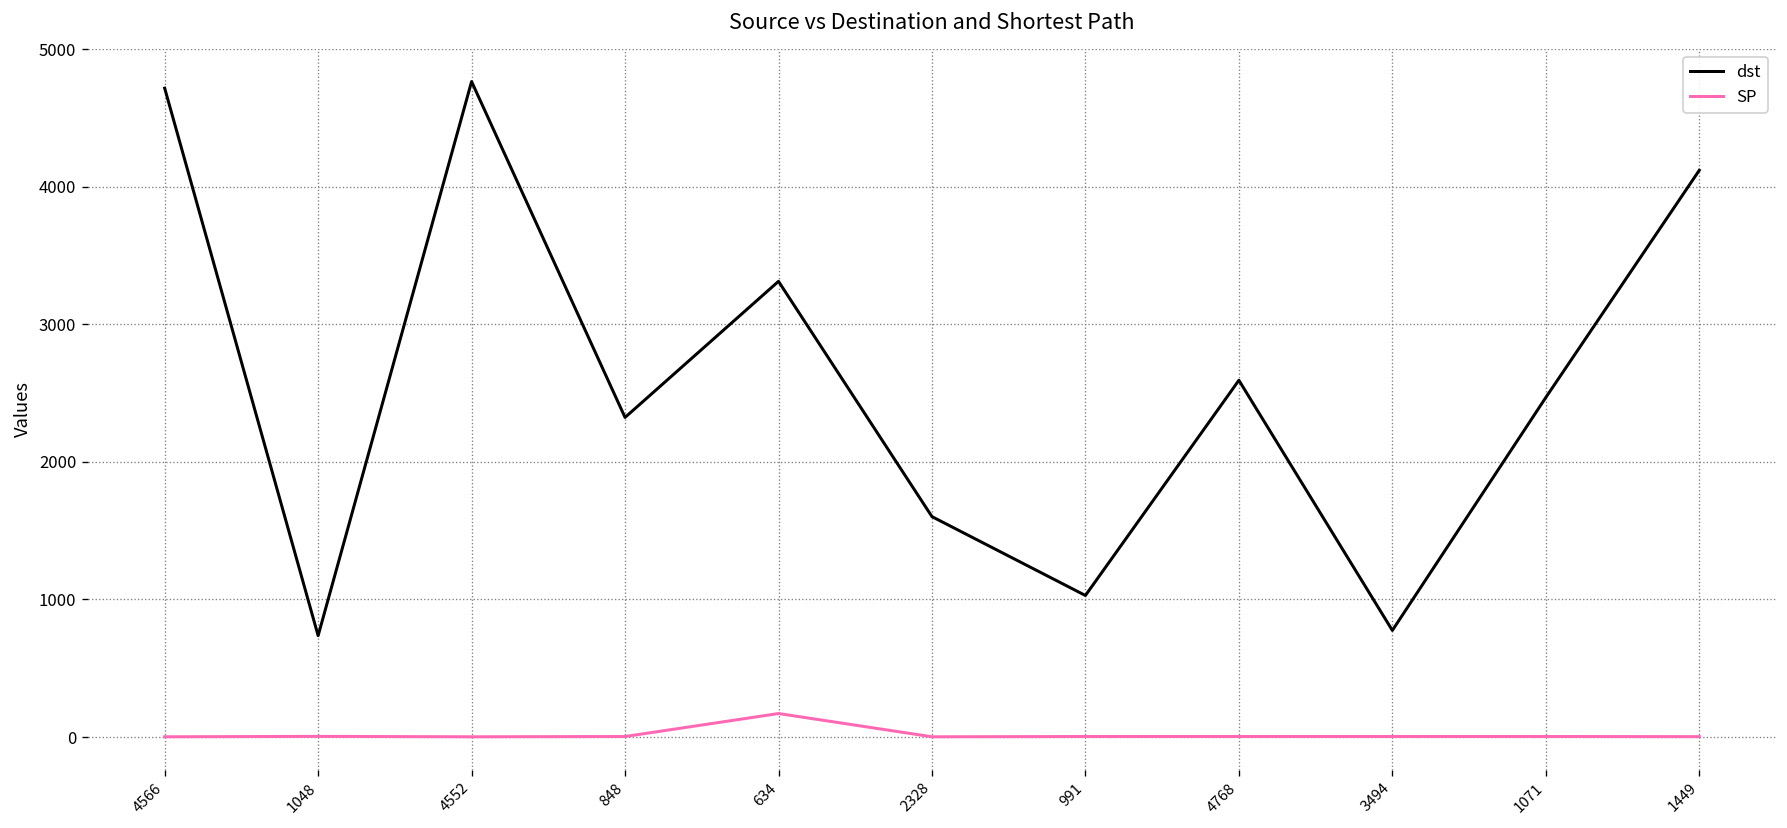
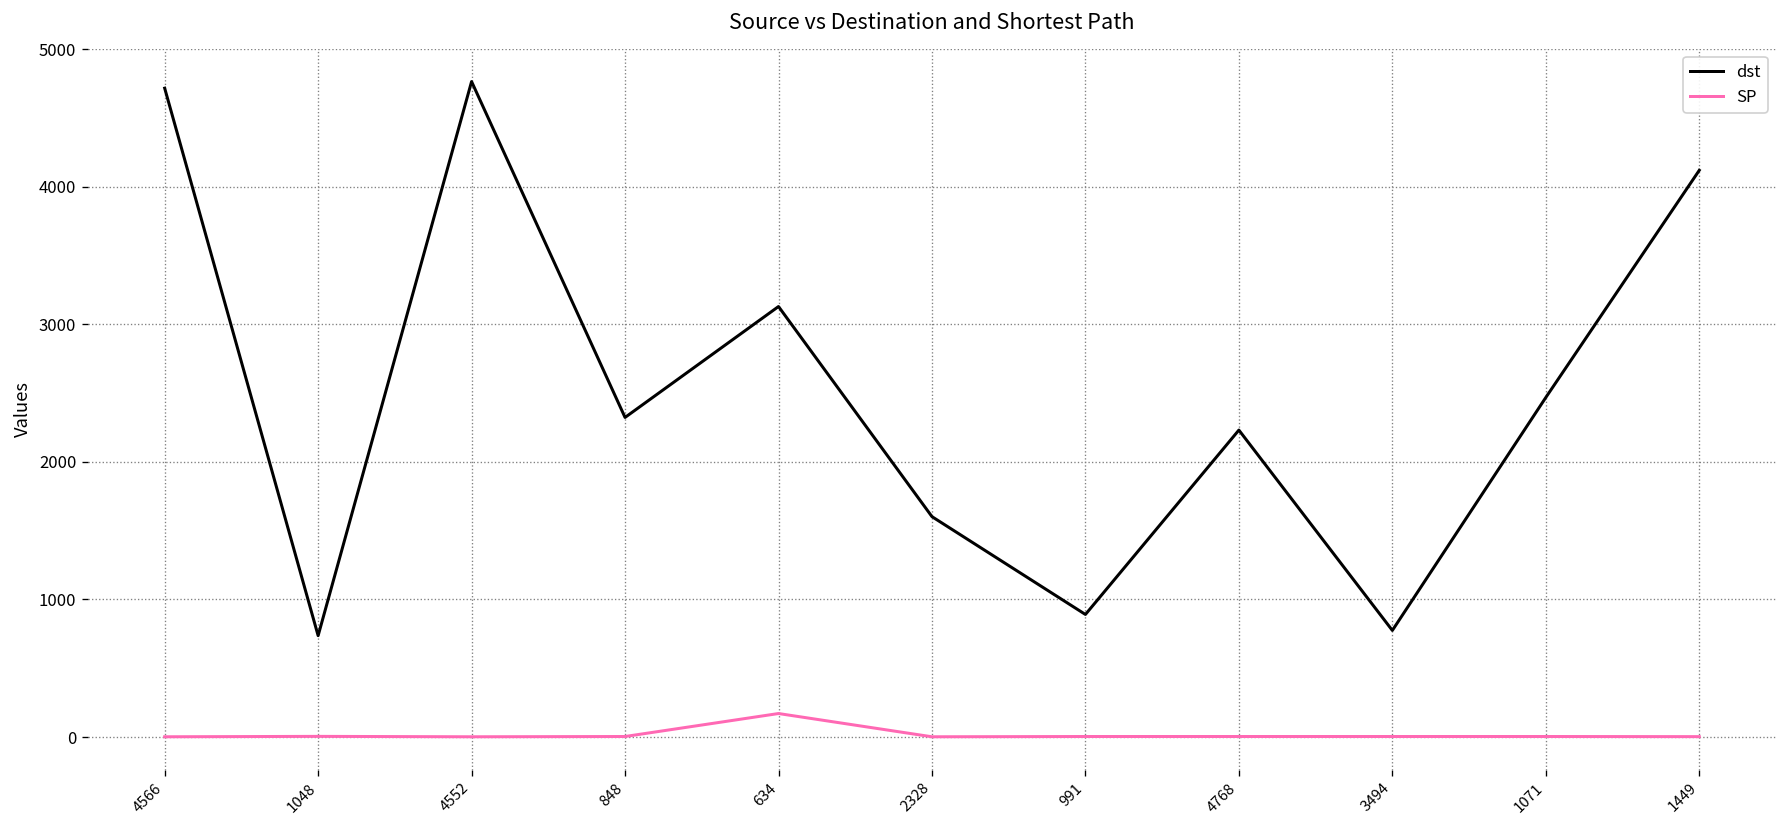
dst, 634: 3310 -> 3130
dst, 991: 1030 -> 890
dst, 4768: 2590 -> 2230
